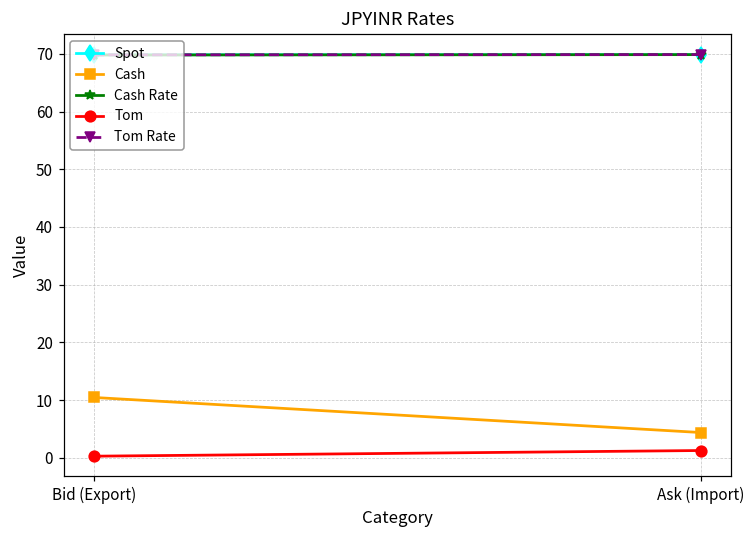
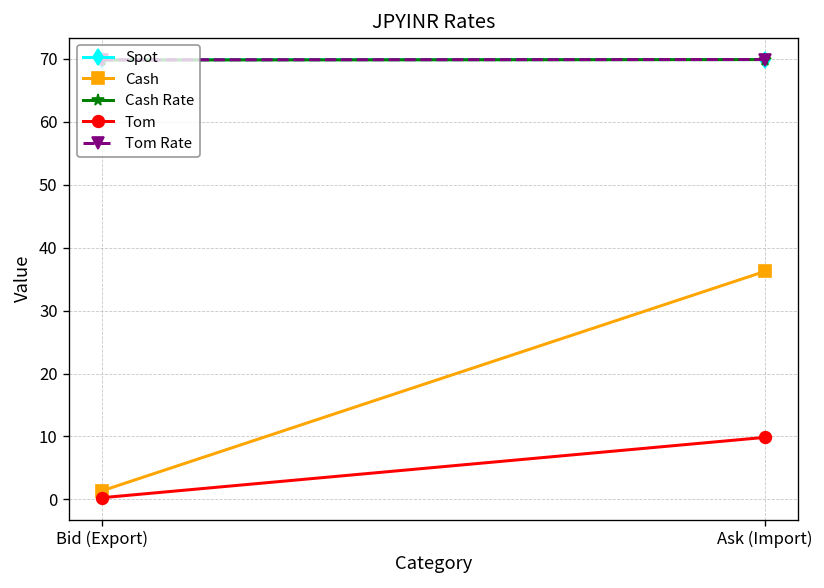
Cash, Bid (Export): 10 -> 1
Cash, Ask (Import): 4 -> 36
Tom, Ask (Import): 1 -> 10
